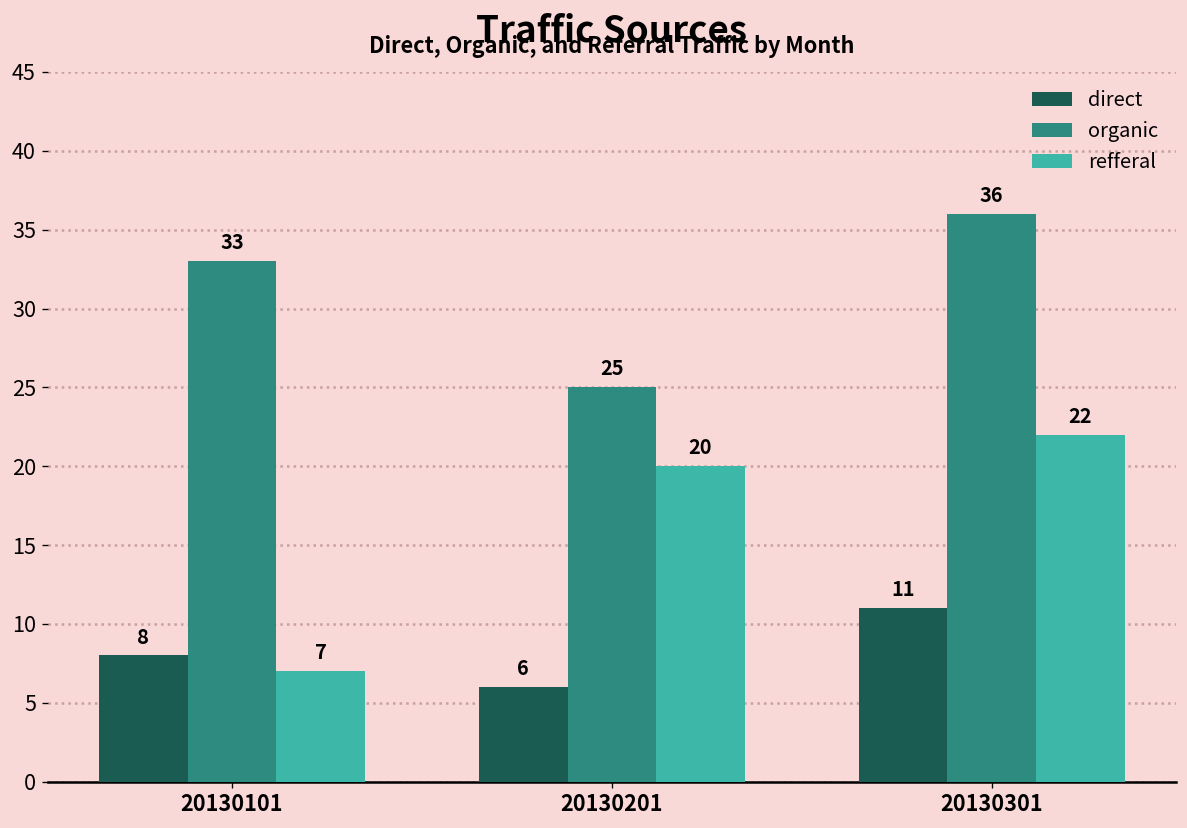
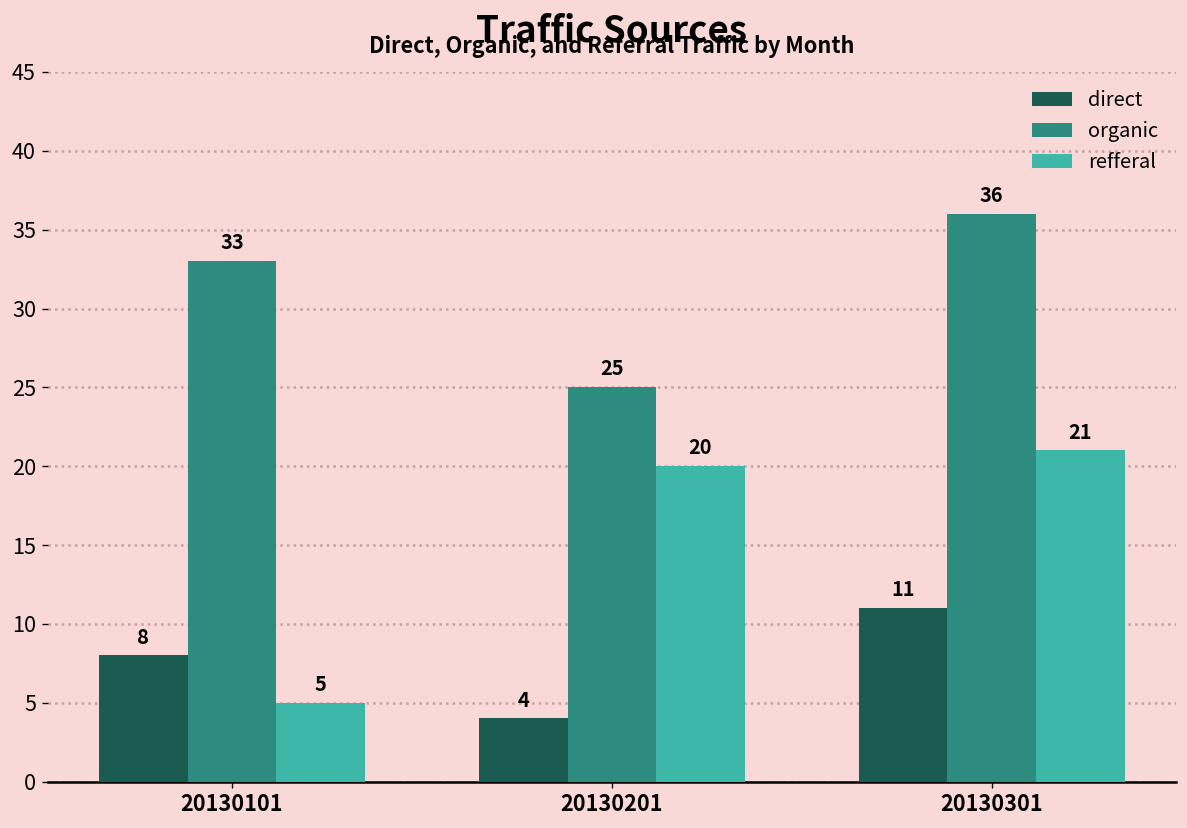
refferal, 20130101: 7 -> 5
direct, 20130201: 6 -> 4
refferal, 20130301: 22 -> 21
